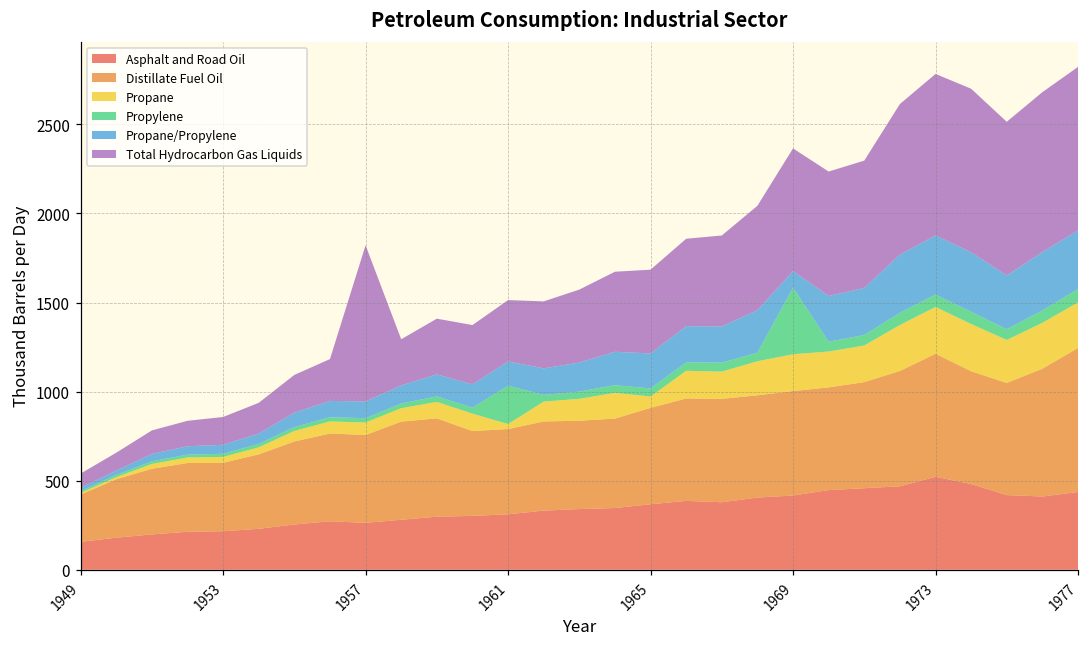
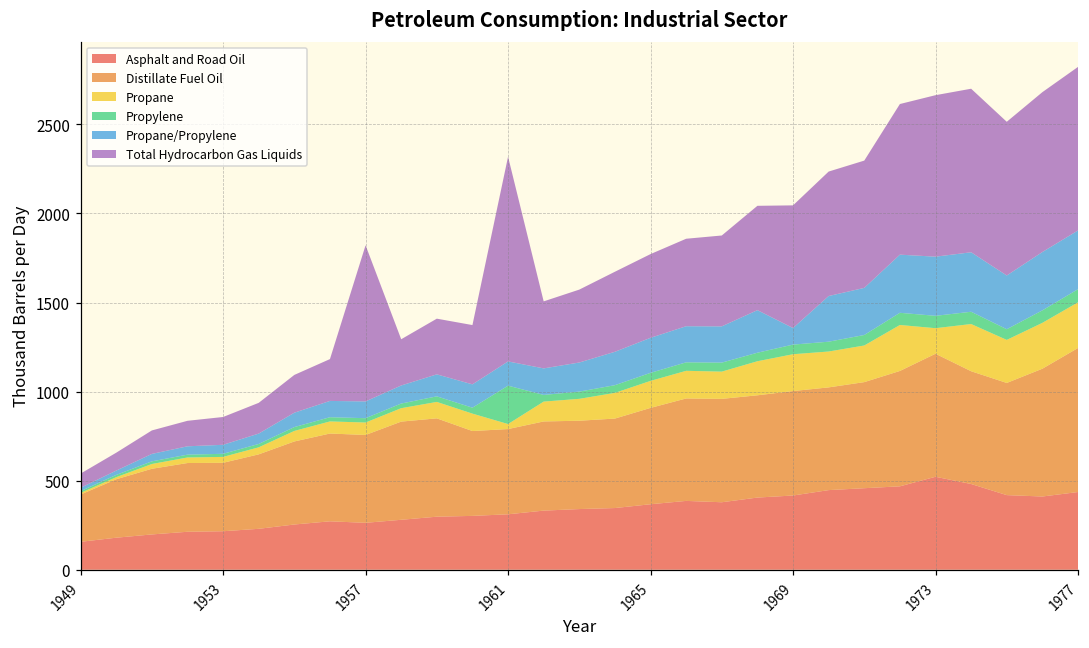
Total Hydrocarbon Gas Liquids, 1961: 340 -> 1150
Propane, 1965: 60 -> 150
Propylene, 1969: 370 -> 50
Propane, 1973: 260 -> 140
